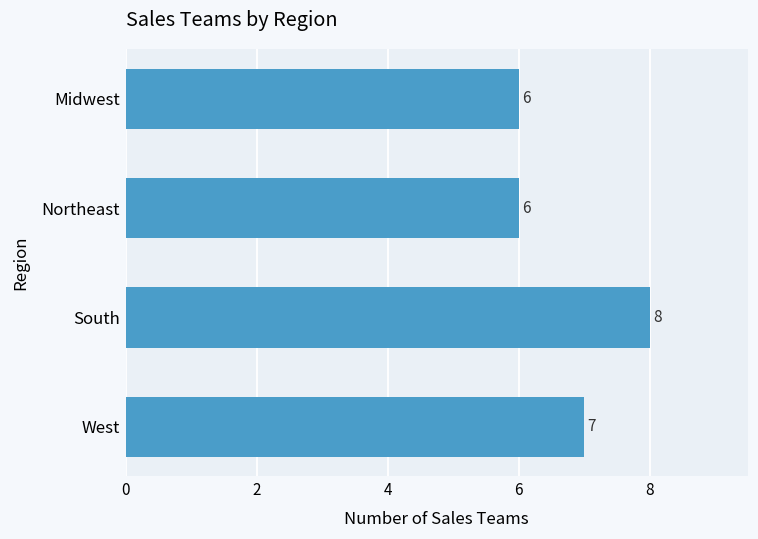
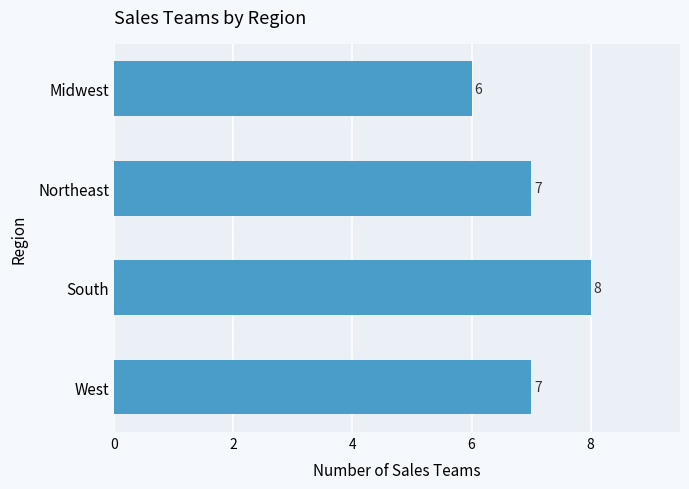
Northeast: 6 -> 7
